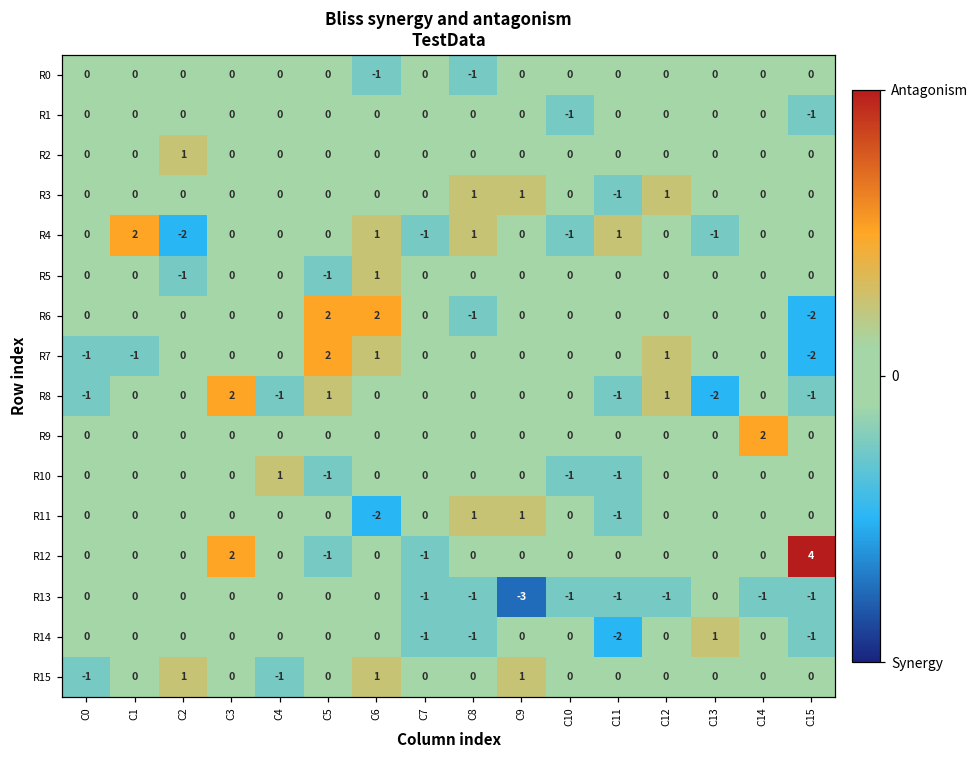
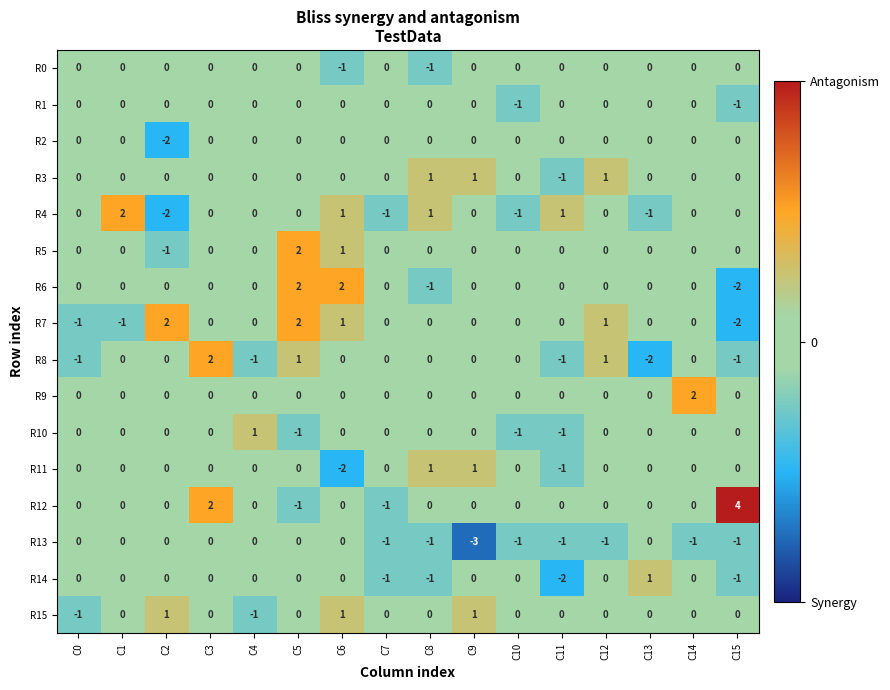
R2, C2: 1 -> -2
R5, C5: -1 -> 2
R7, C2: 0 -> 2
